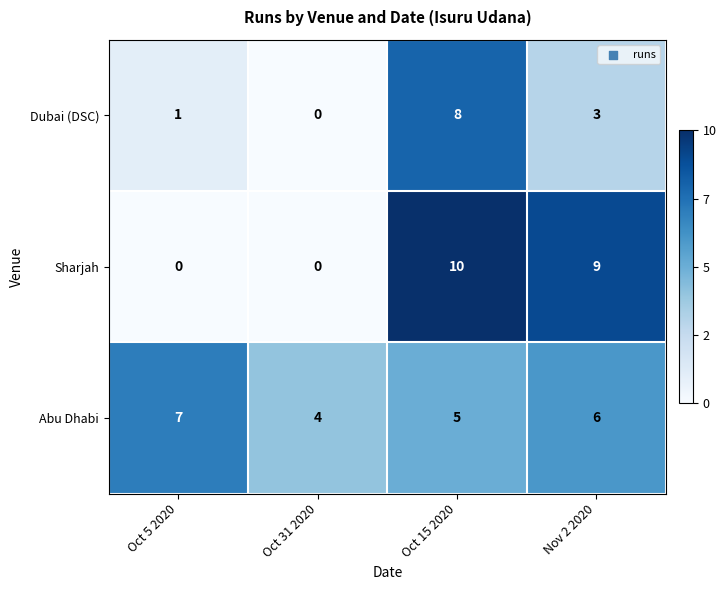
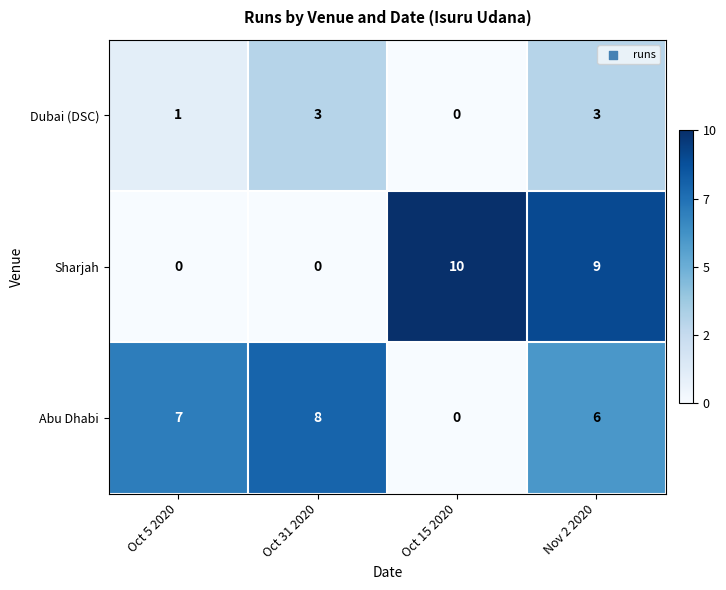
Dubai (DSC), Oct 31 2020: 0 -> 3
Dubai (DSC), Oct 15 2020: 8 -> 0
Abu Dhabi, Oct 31 2020: 4 -> 8
Abu Dhabi, Oct 15 2020: 5 -> 0
